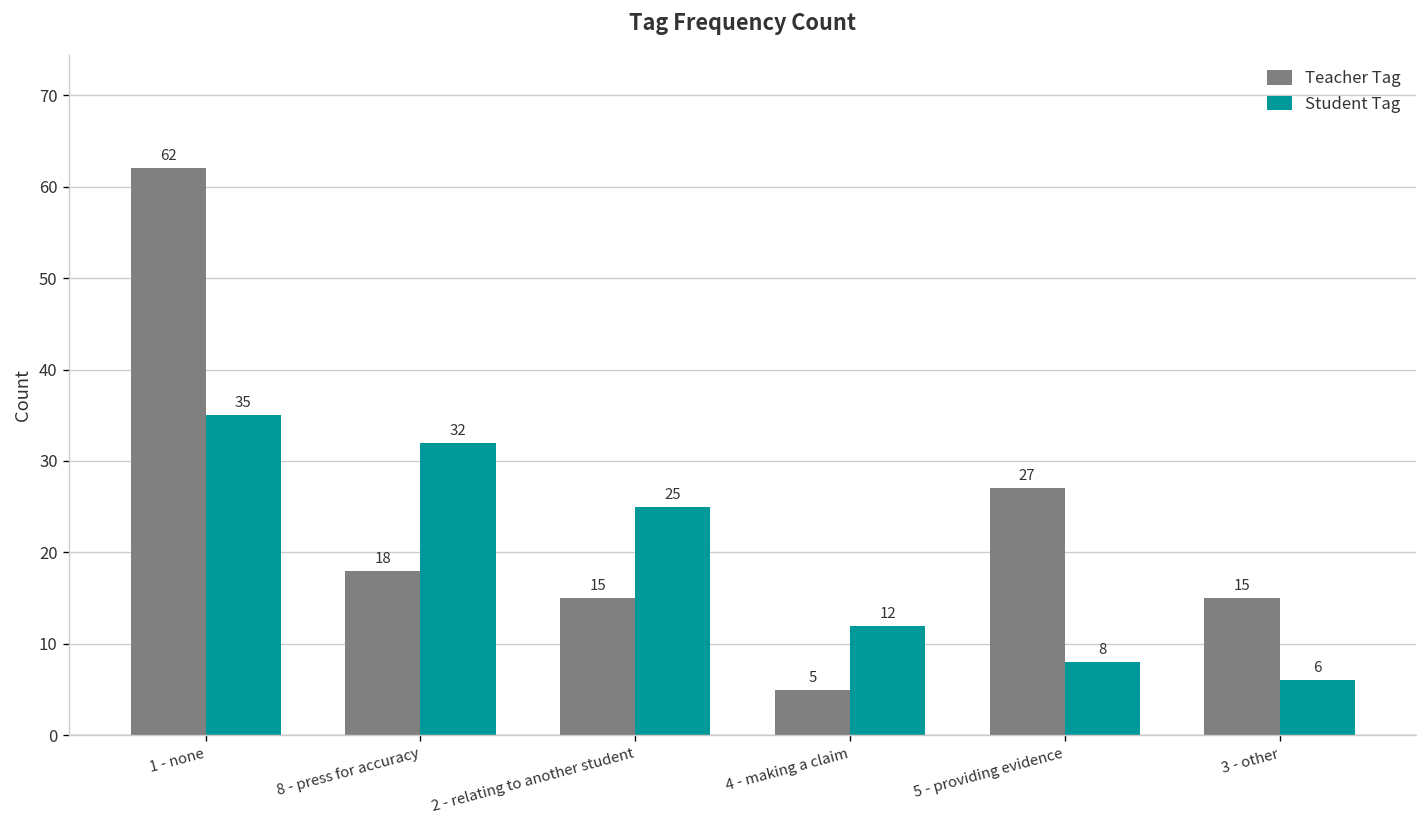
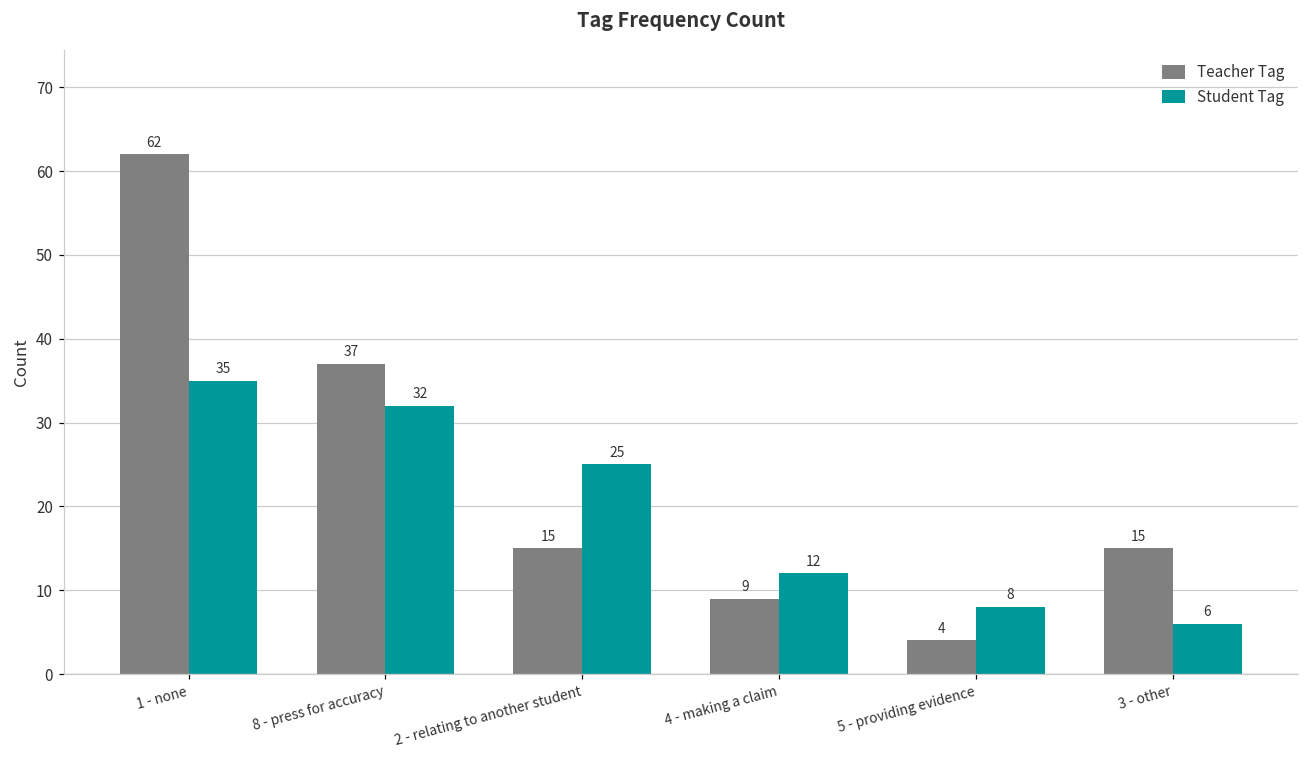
Teacher Tag, 8 - press for accuracy: 18 -> 37
Teacher Tag, 4 - making a claim: 5 -> 9
Teacher Tag, 5 - providing evidence: 27 -> 4
